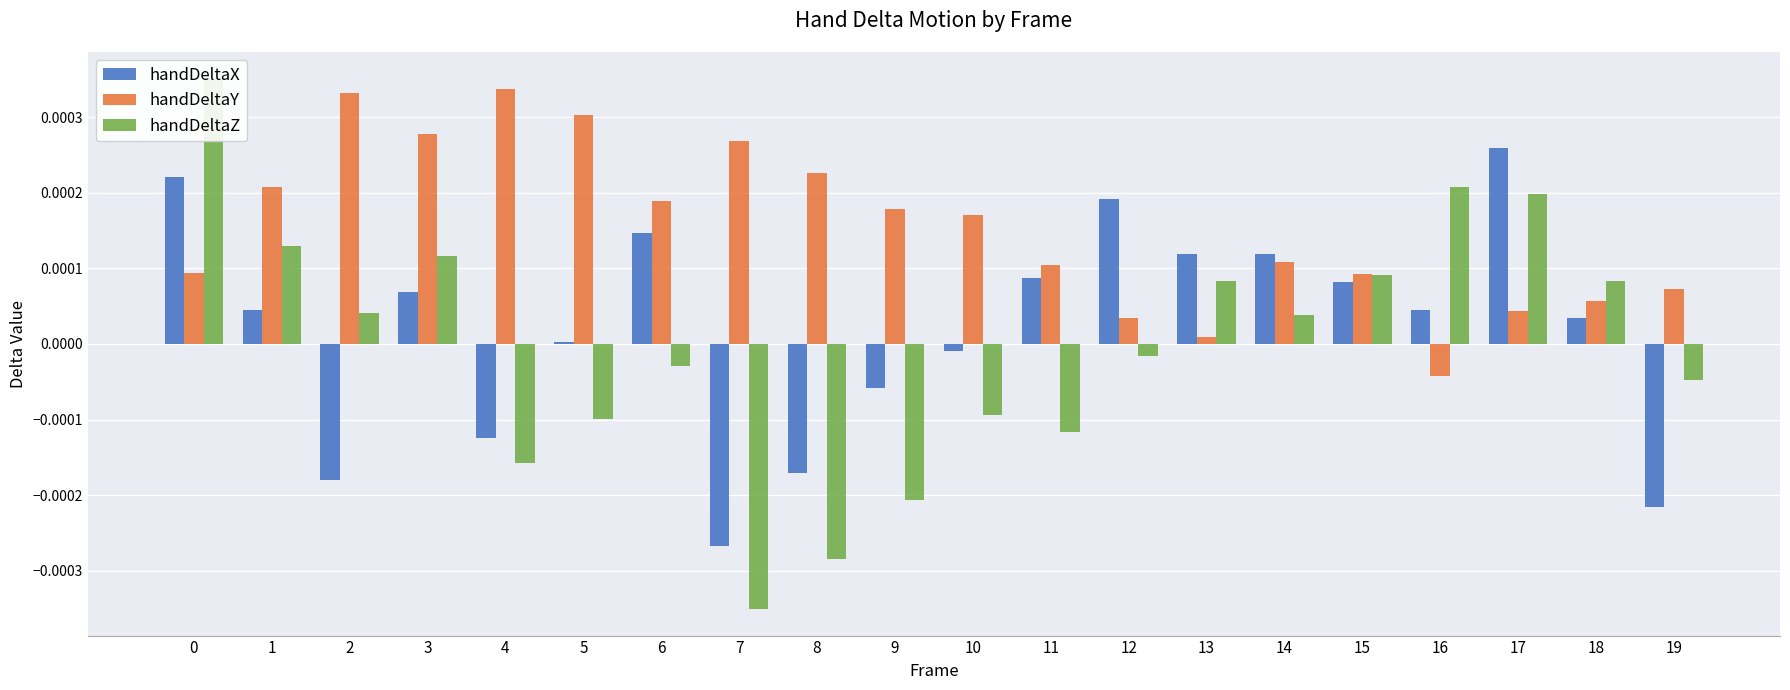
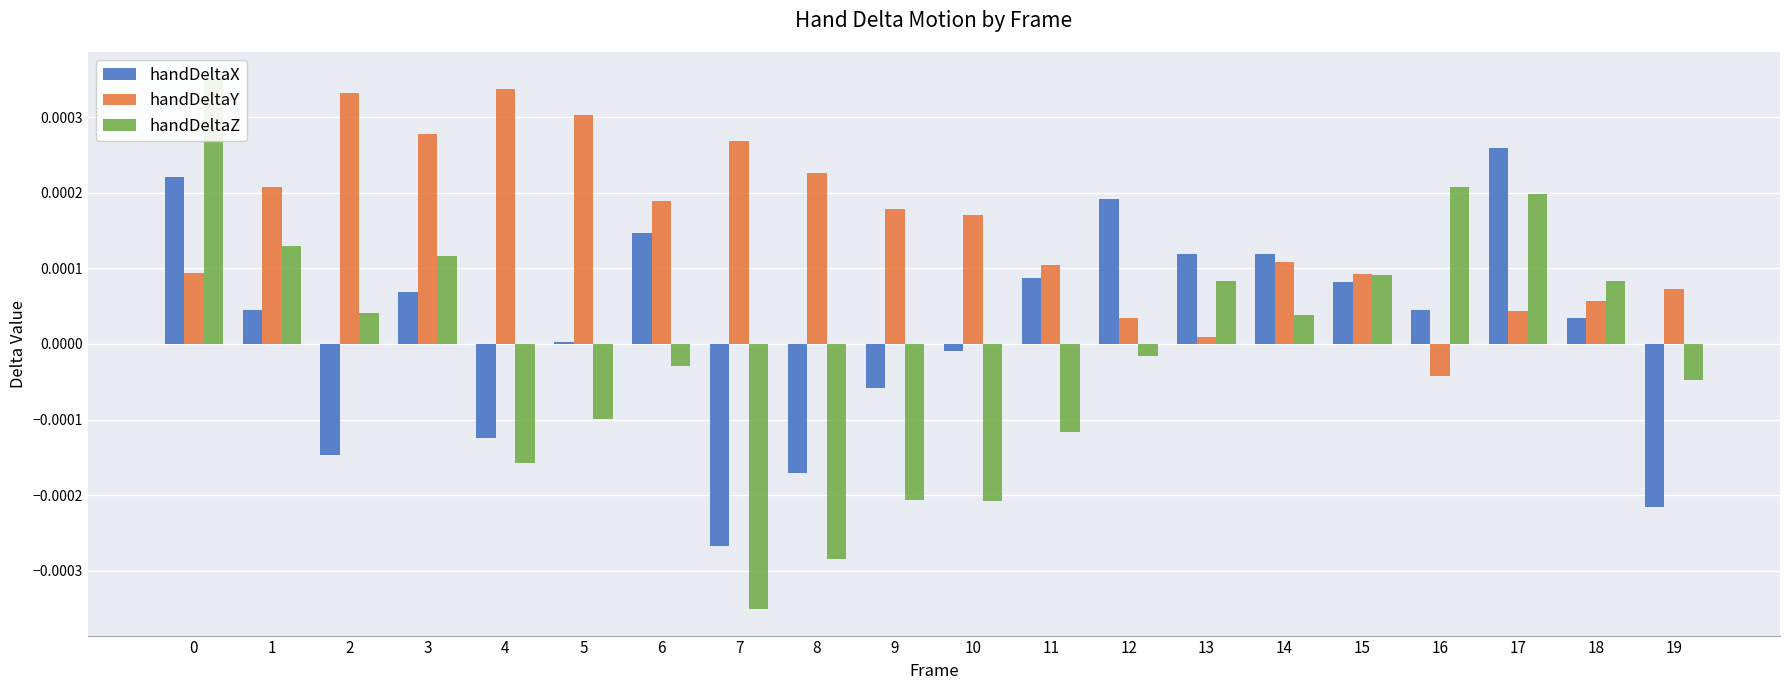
handDeltaX, 2: -0.00018 -> -0.00015
handDeltaZ, 10: -0.00009 -> -0.00021
